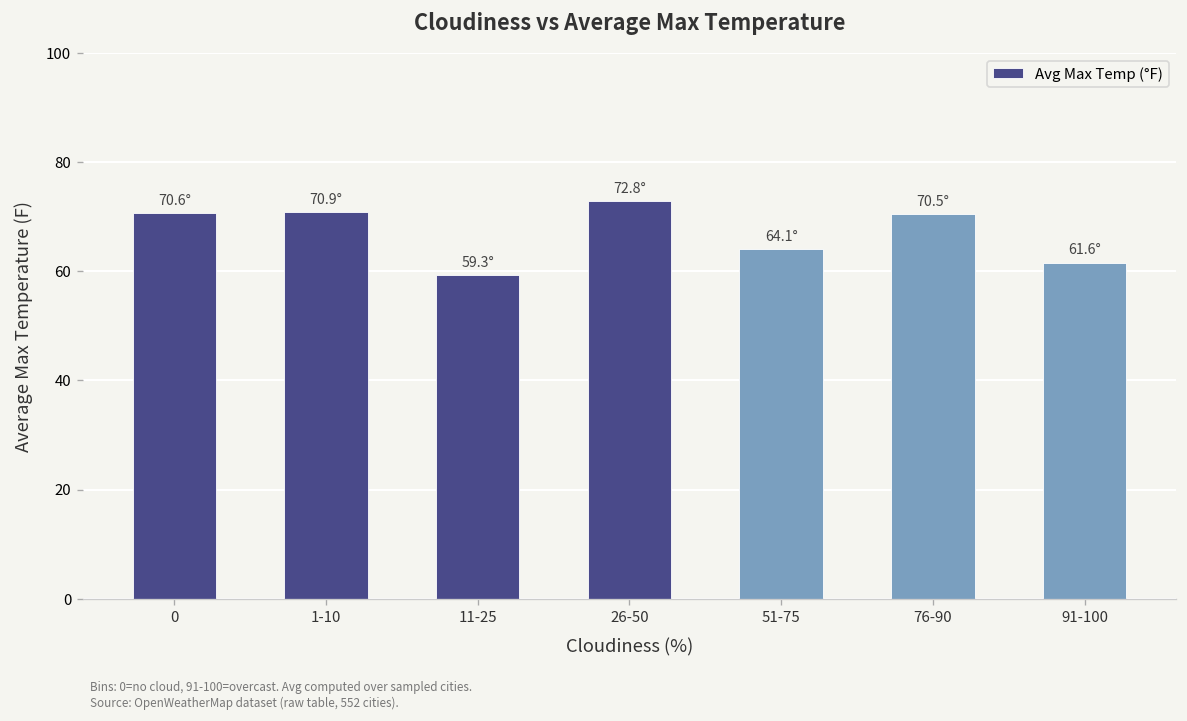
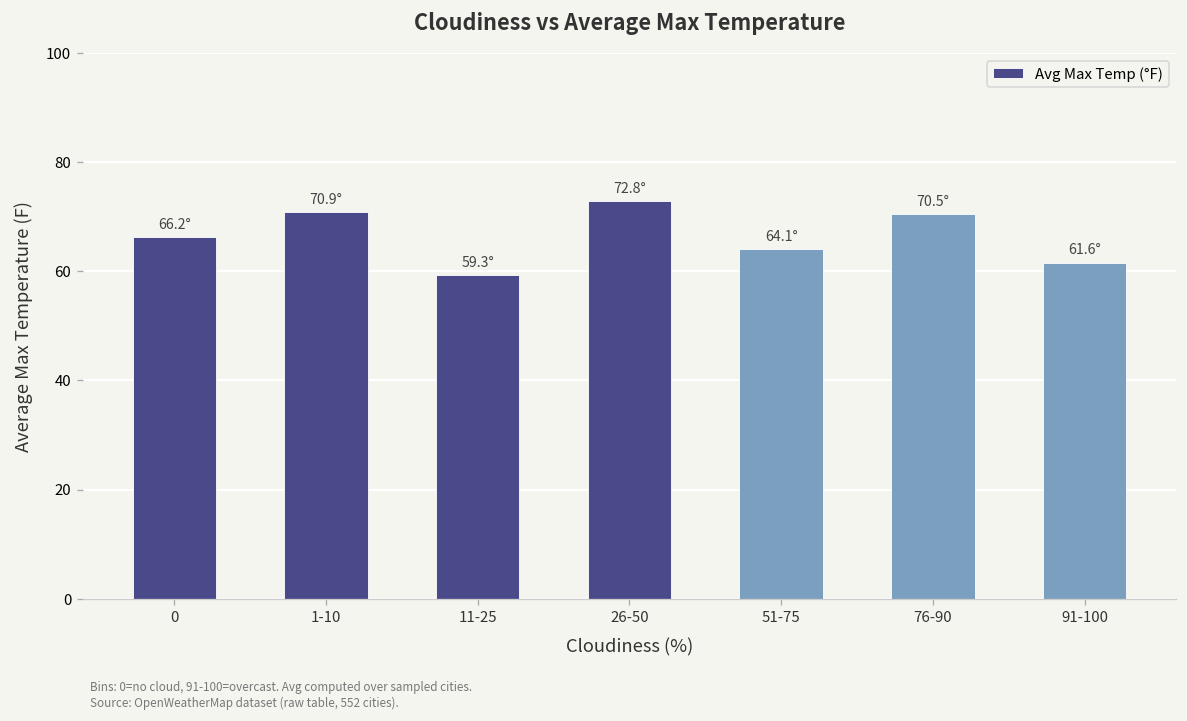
0: 70.6° -> 66.2°
